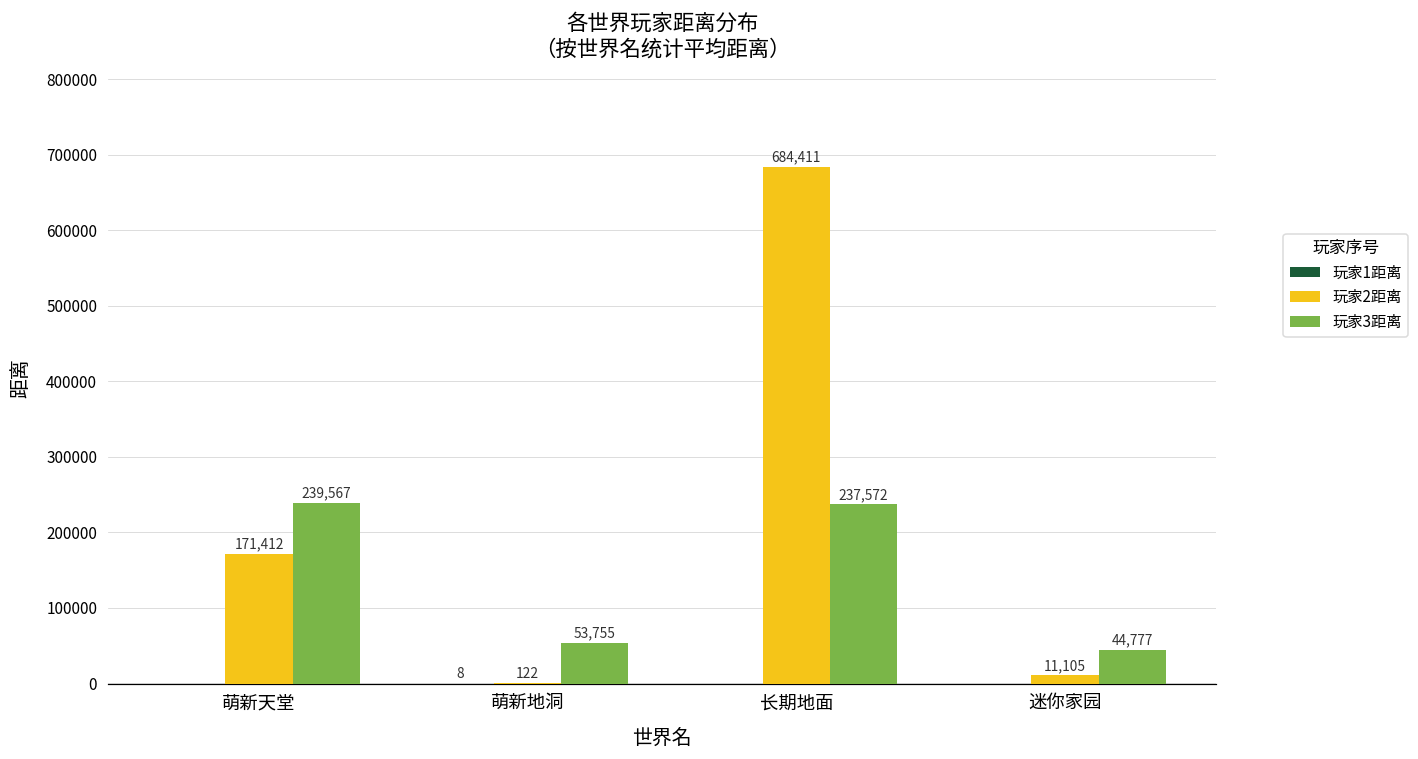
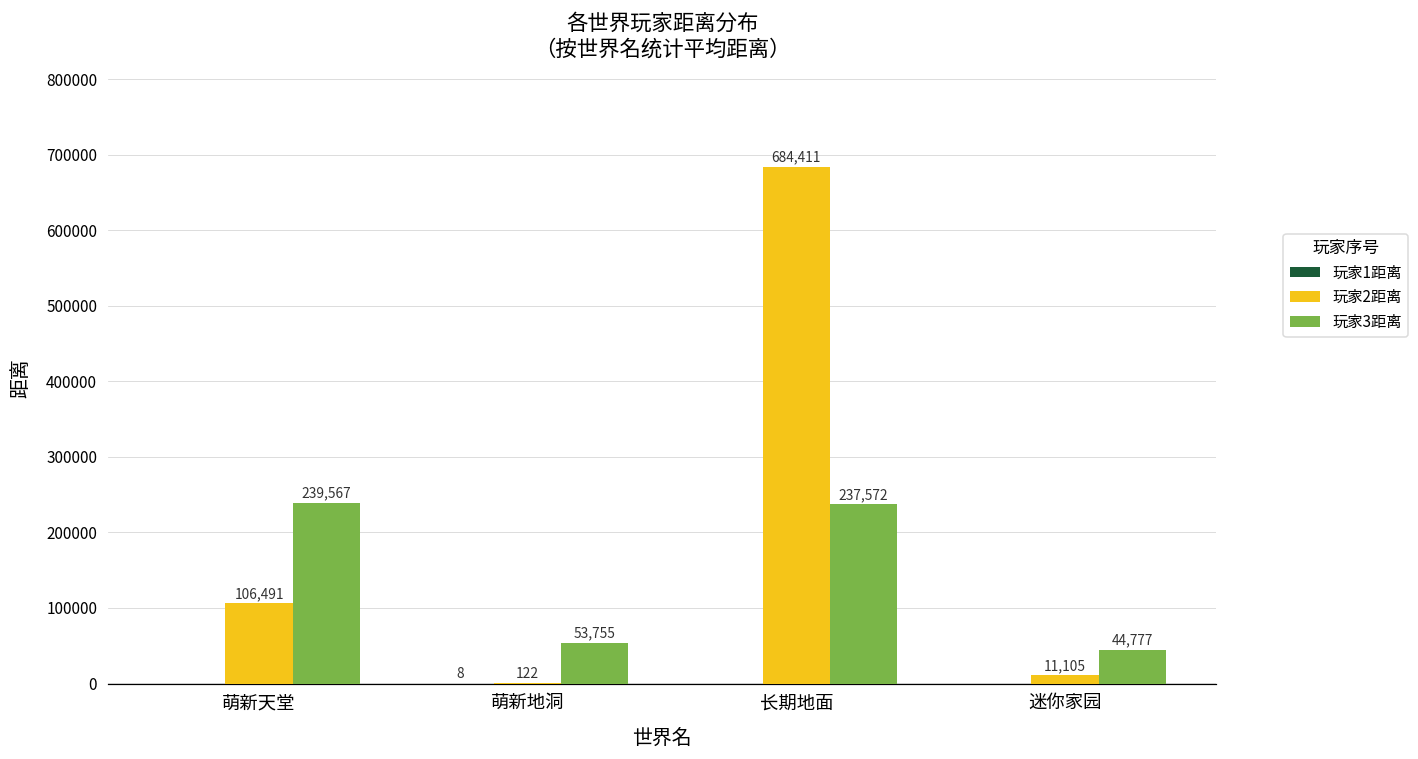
玩家2距离, 萌新天堂: 171,412 -> 106,491
